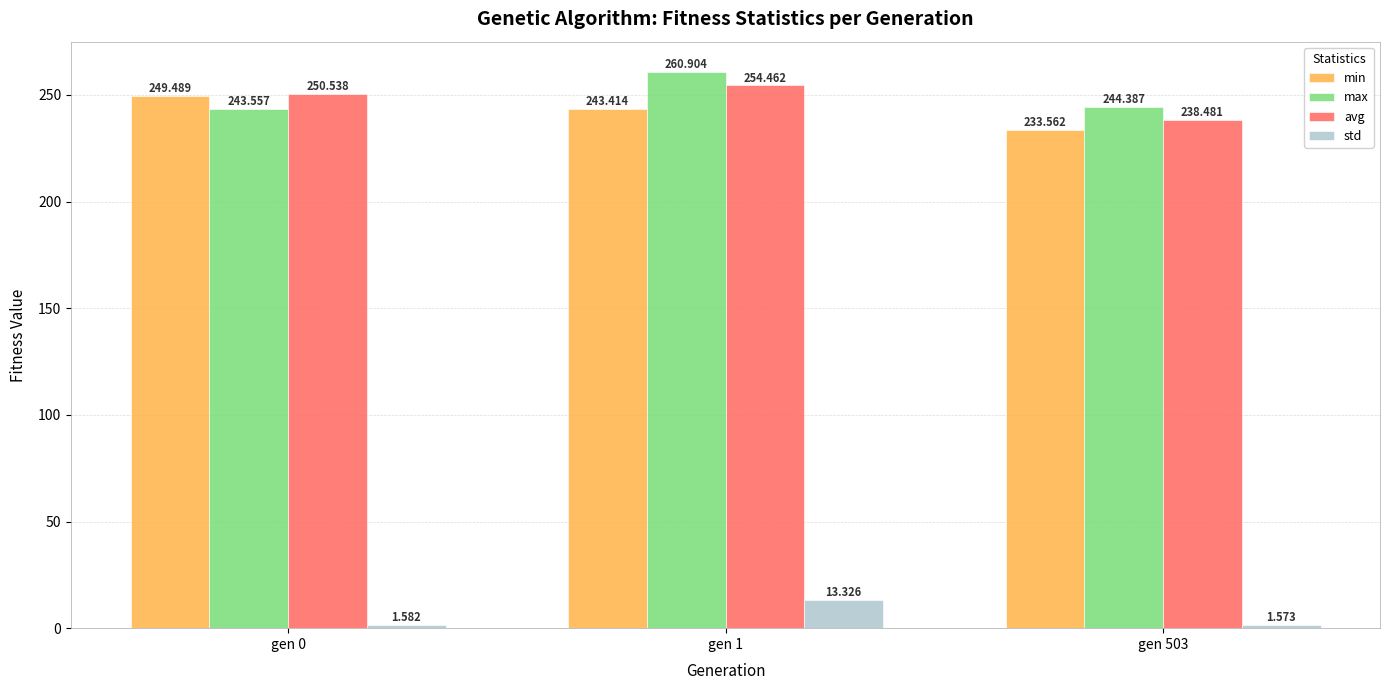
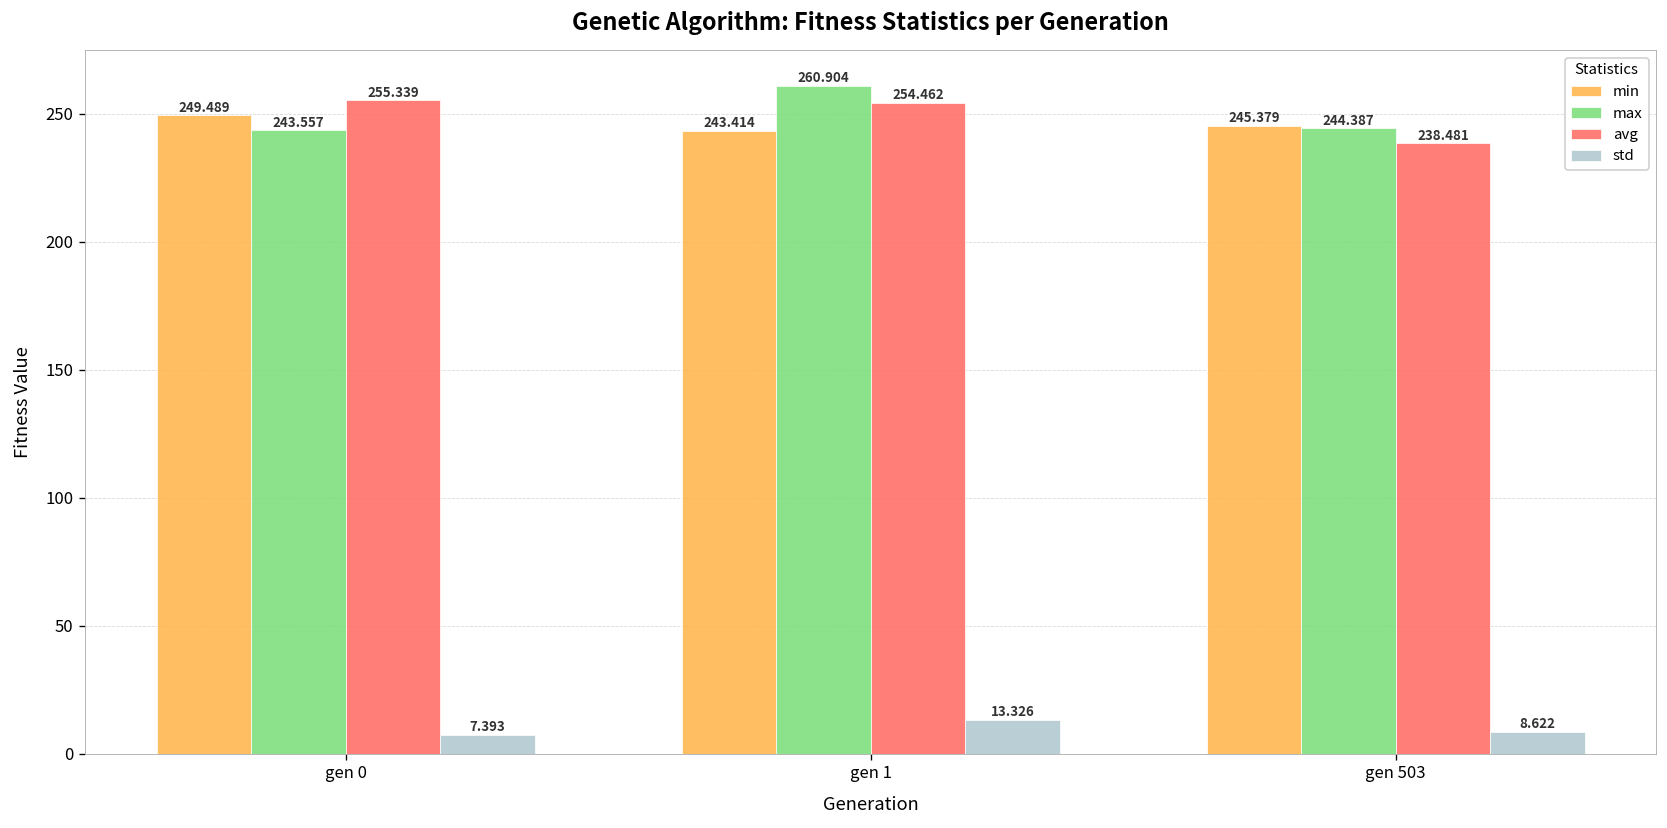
avg, gen 0: 250.538 -> 255.339
std, gen 0: 1.582 -> 7.393
min, gen 503: 233.562 -> 245.379
std, gen 503: 1.573 -> 8.622
